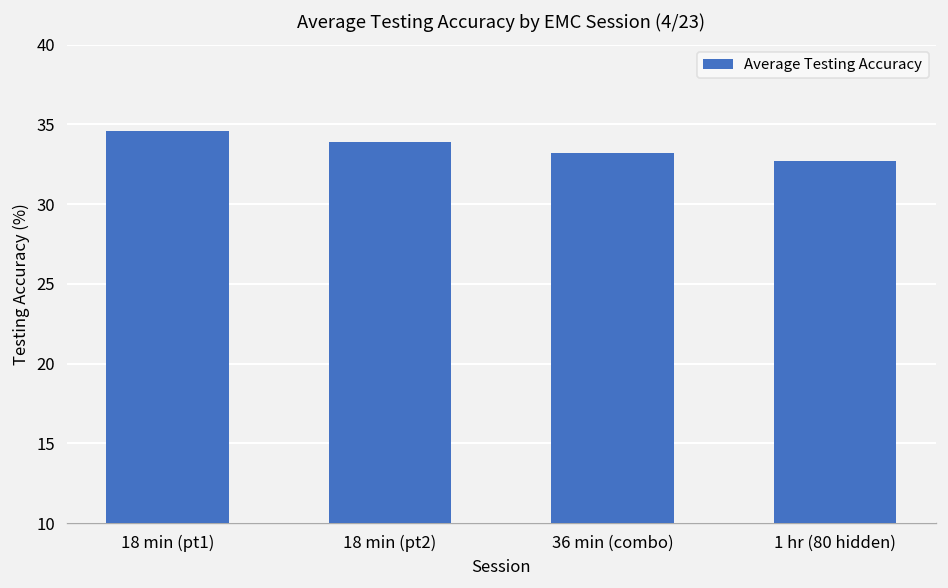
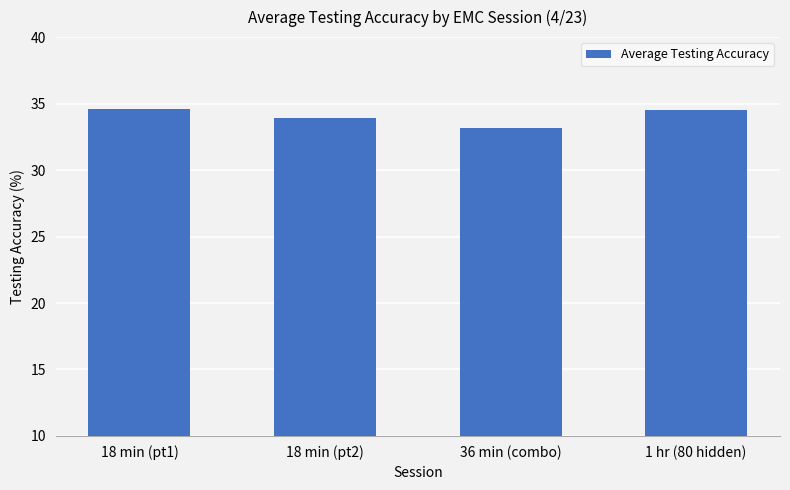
1 hr (80 hidden): 32.7 -> 34.5
